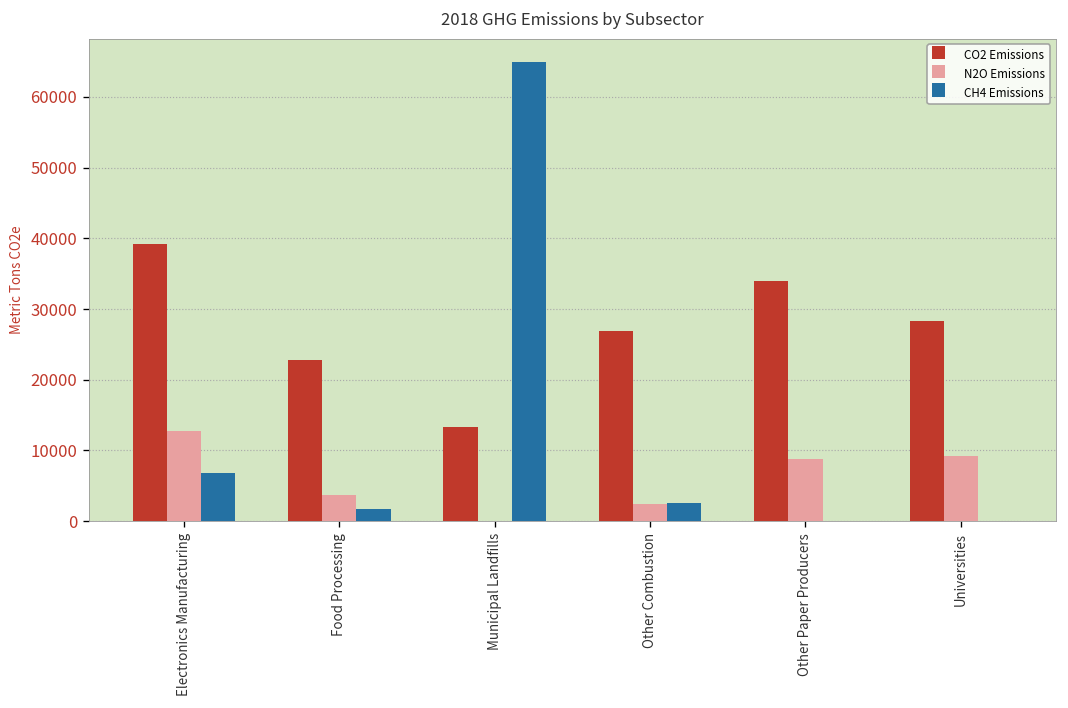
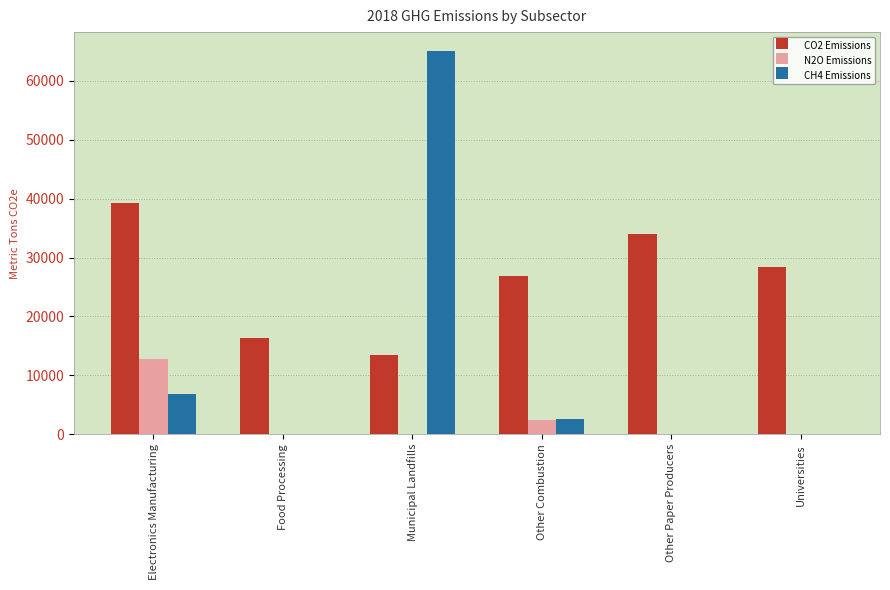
CO2 Emissions, Food Processing: 23000 -> 16000
N2O Emissions, Food Processing: 4000 -> 0
CH4 Emissions, Food Processing: 2000 -> 0
N2O Emissions, Other Paper Producers: 9000 -> 0
N2O Emissions, Universities: 9000 -> 0
